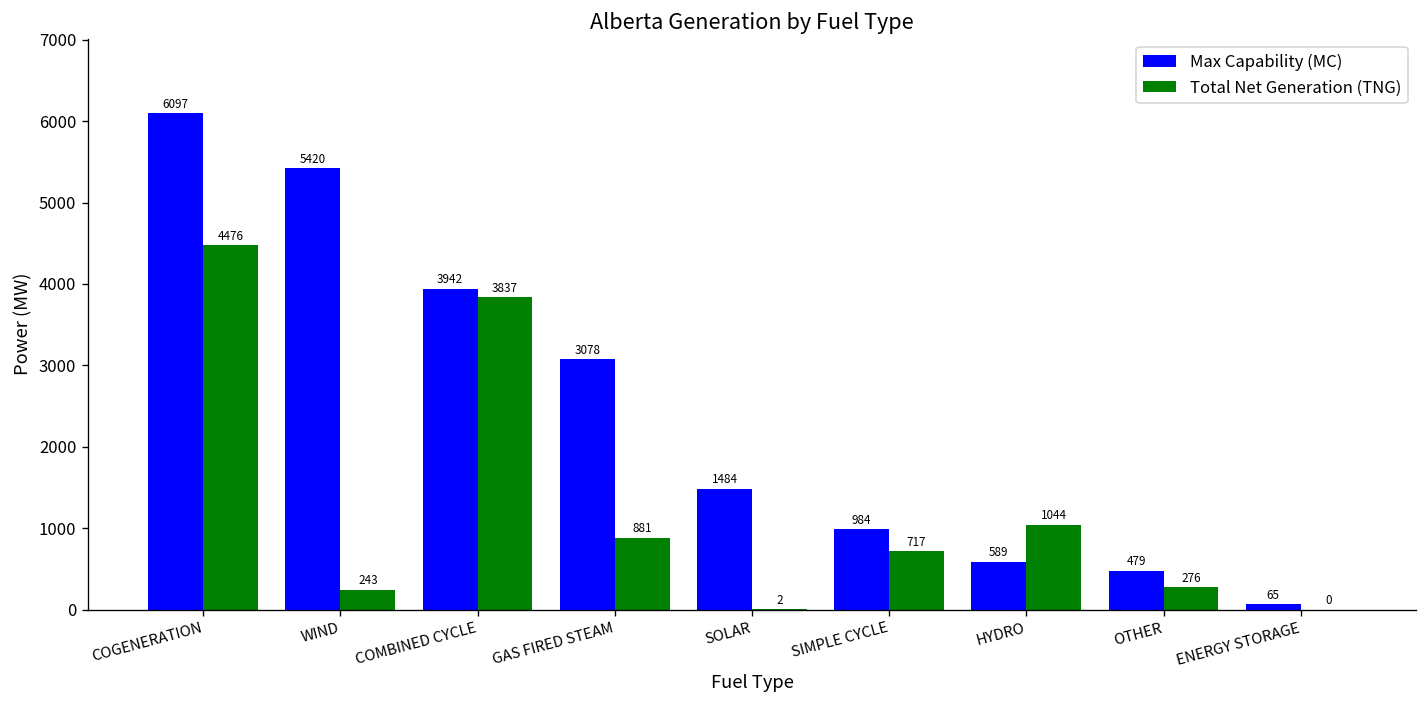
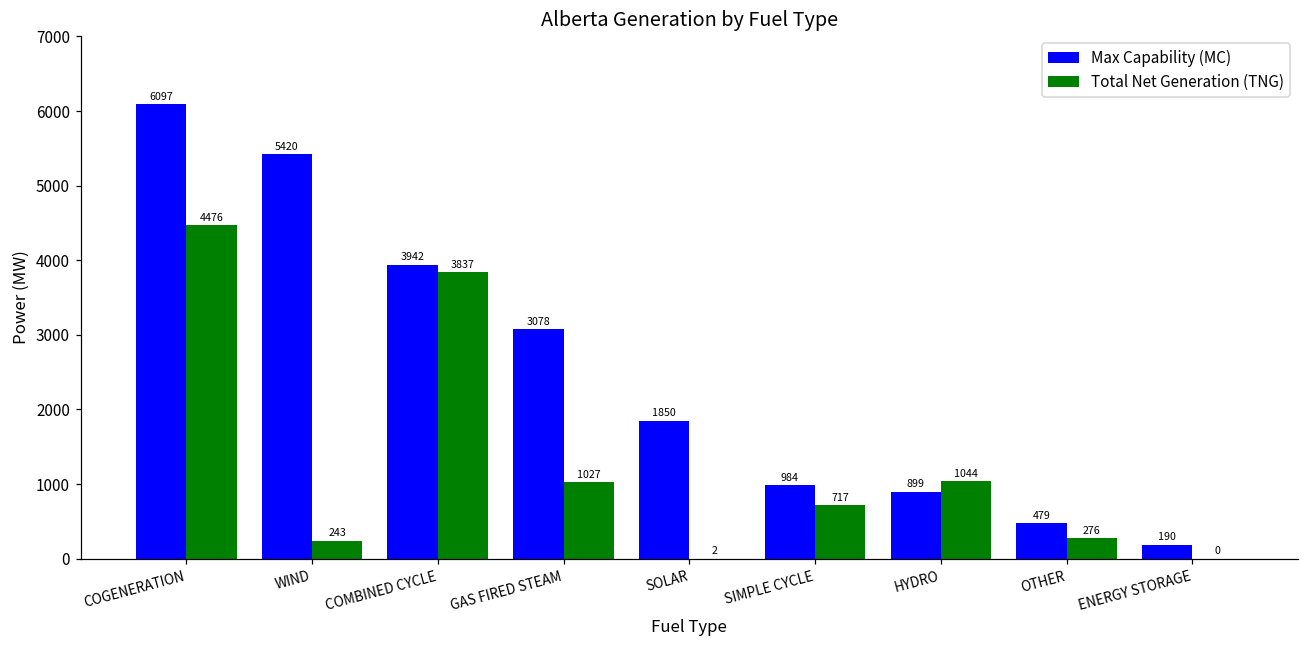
Total Net Generation (TNG), GAS FIRED STEAM: 881 -> 1027
Max Capability (MC), SOLAR: 1484 -> 1850
Max Capability (MC), HYDRO: 589 -> 899
Max Capability (MC), ENERGY STORAGE: 65 -> 190
